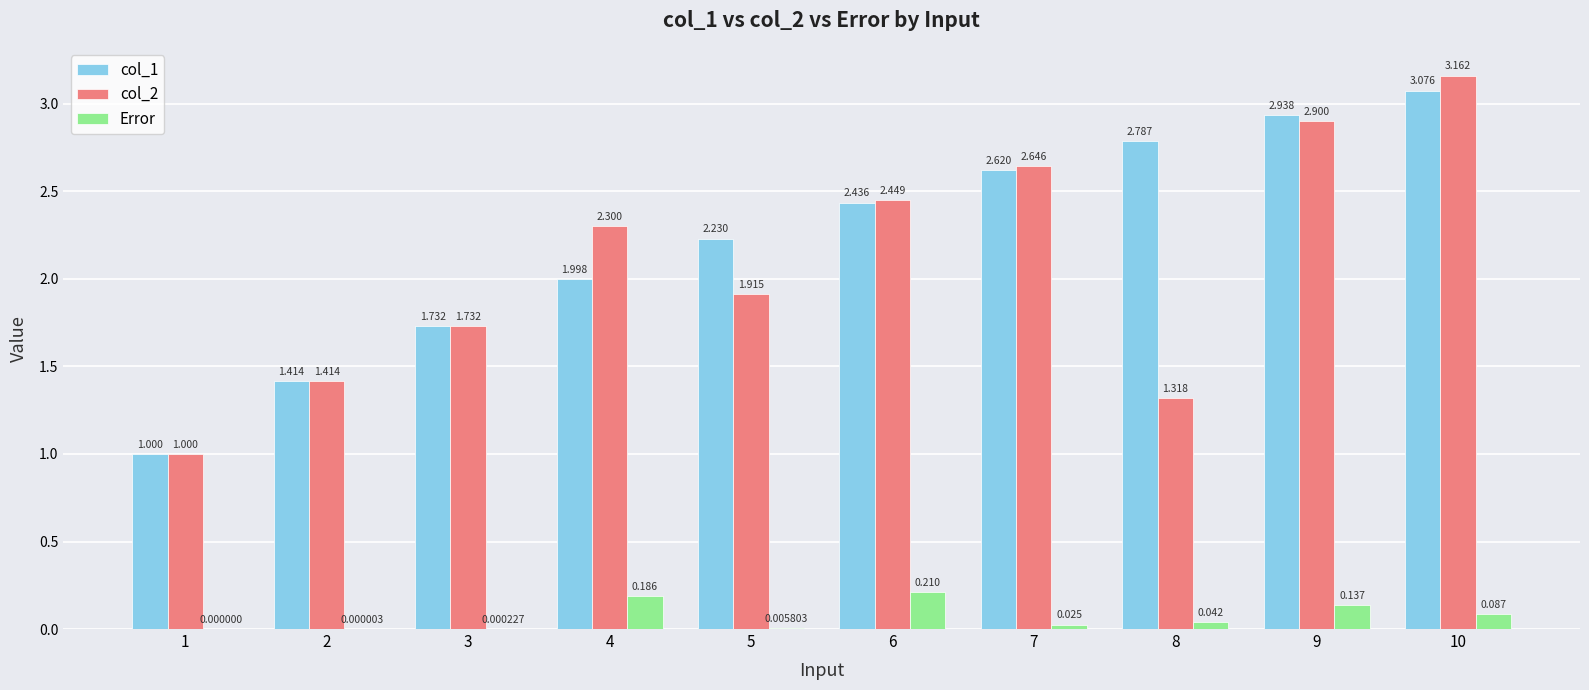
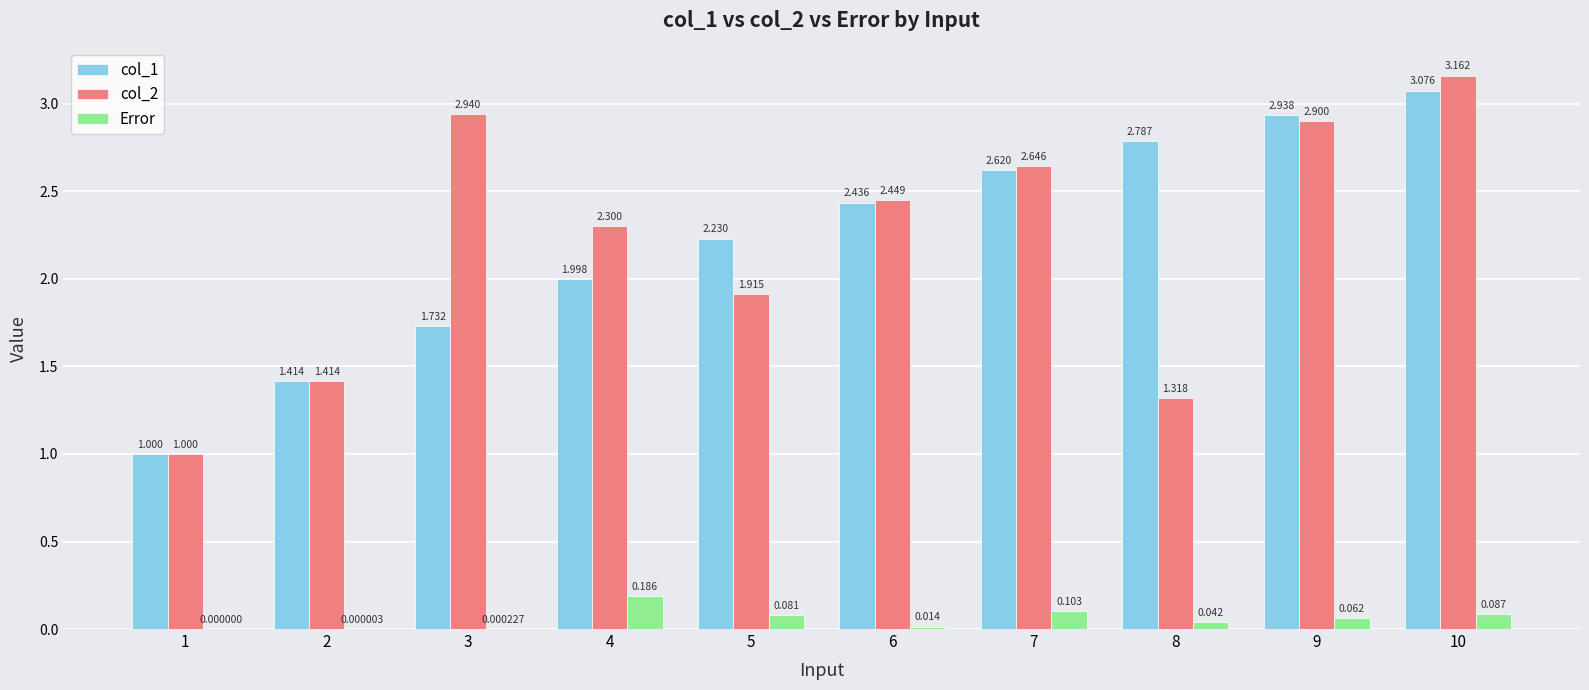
col_2, 3: 1.732 -> 2.940
Error, 5: 0.005803 -> 0.081
Error, 6: 0.210 -> 0.014
Error, 7: 0.025 -> 0.103
Error, 9: 0.137 -> 0.062
